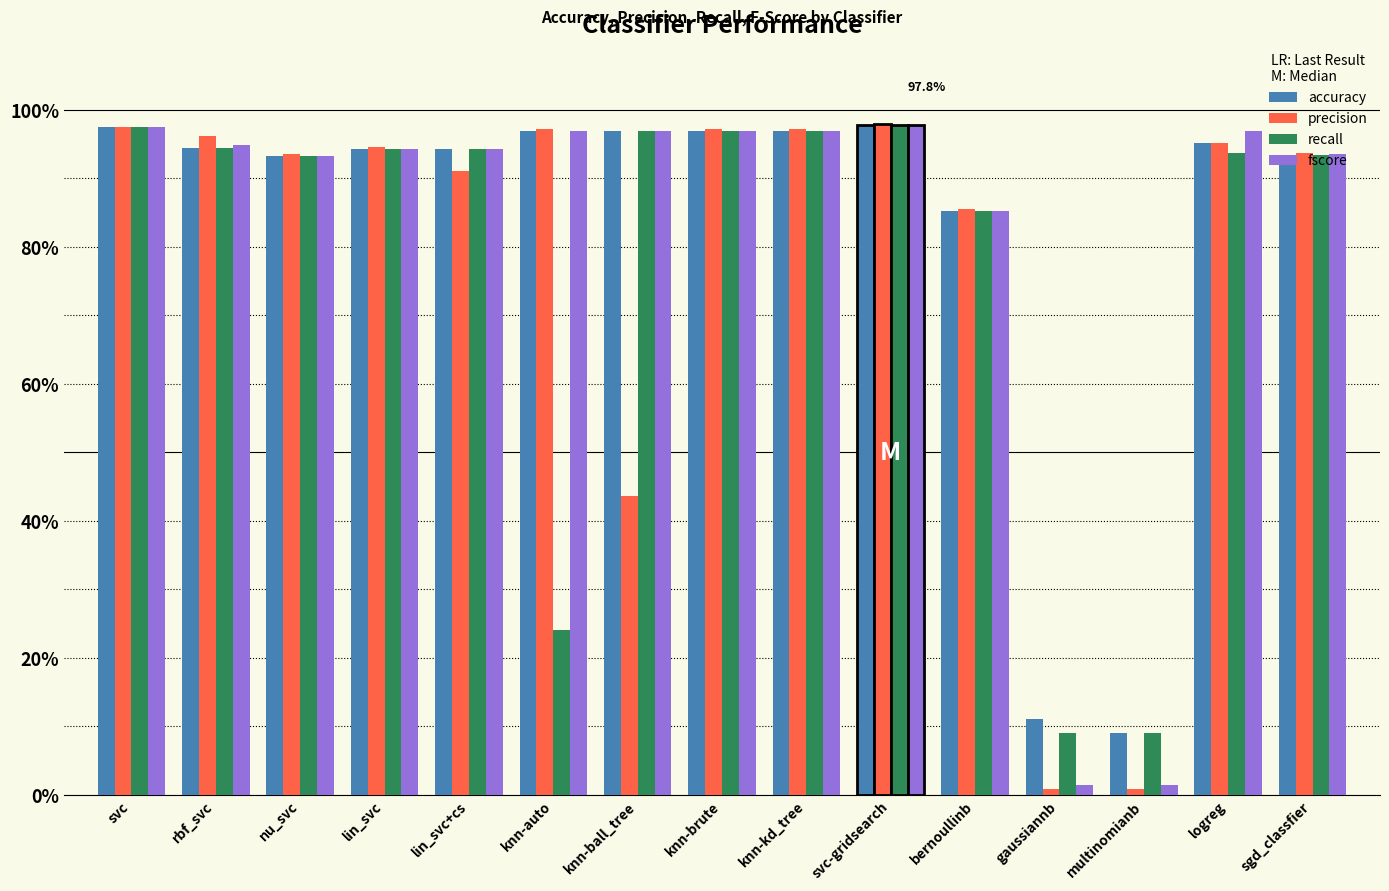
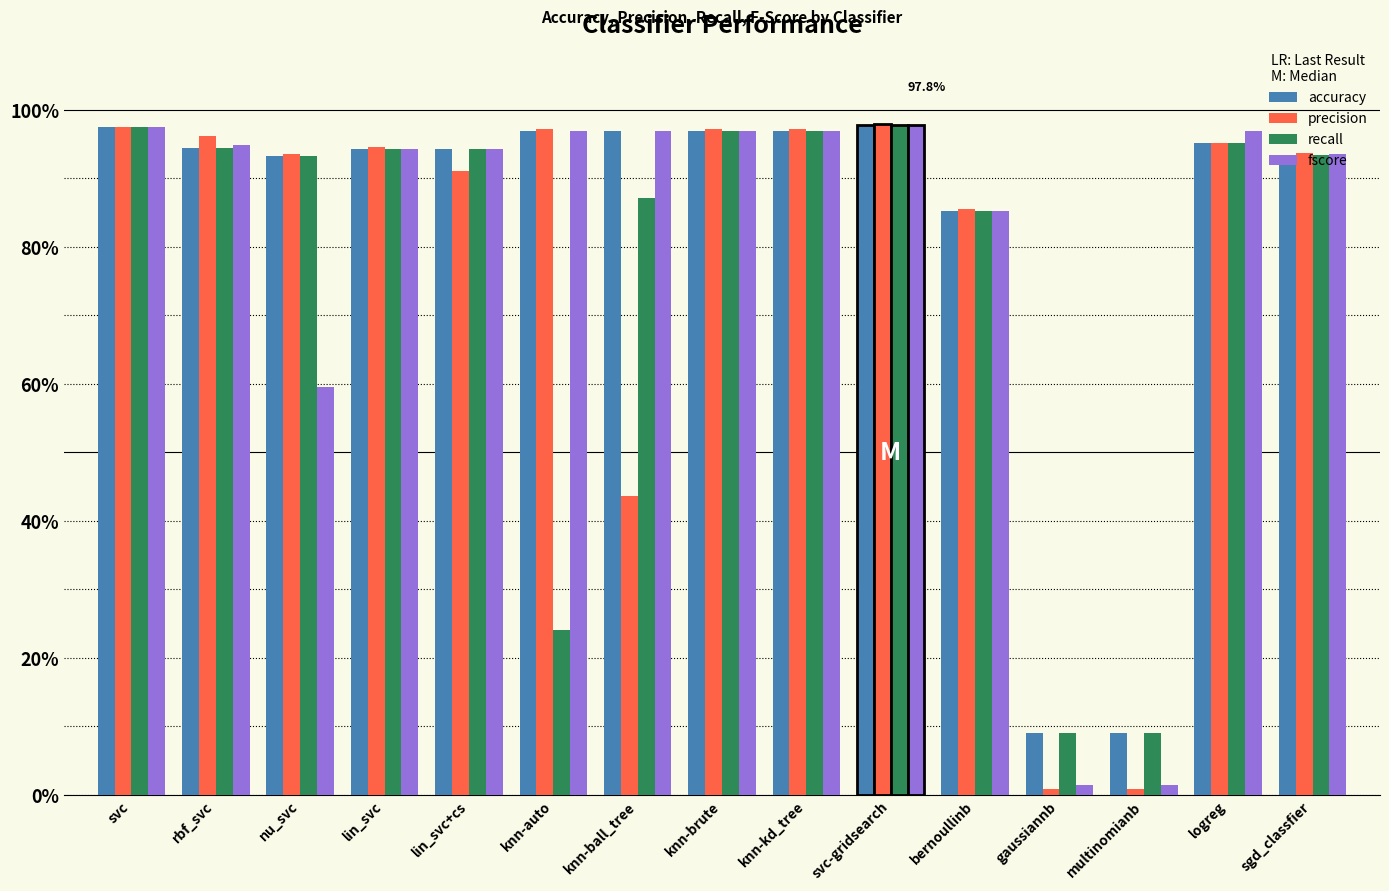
fscore, nu_svc: 93% -> 60%
recall, knn-ball_tree: 97% -> 87%
accuracy, gaussiannb: 11% -> 9%
recall, logreg: 94% -> 95%
